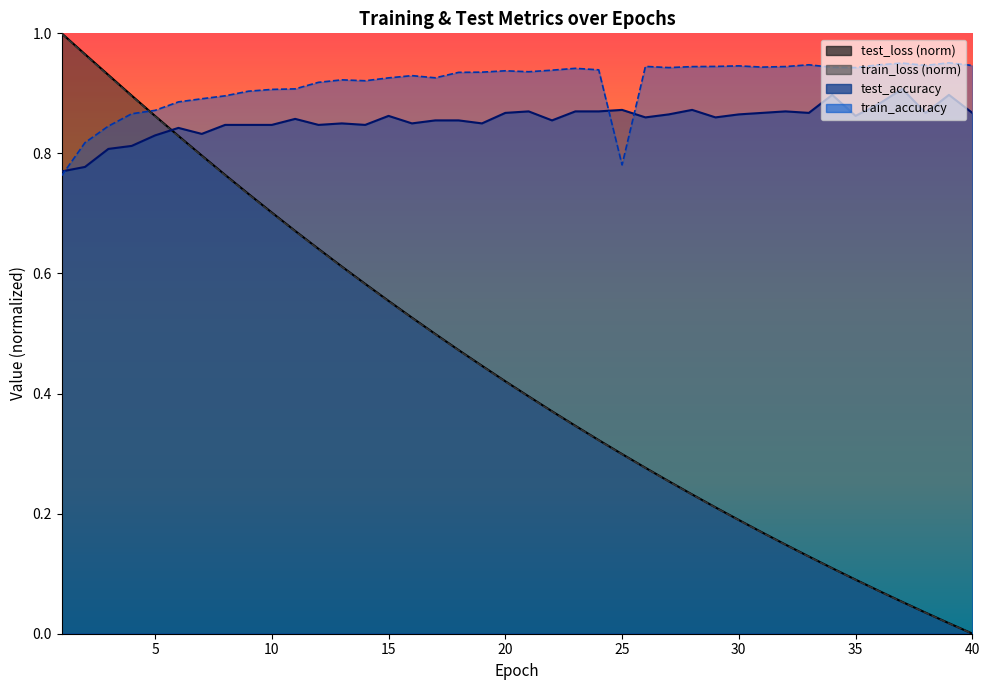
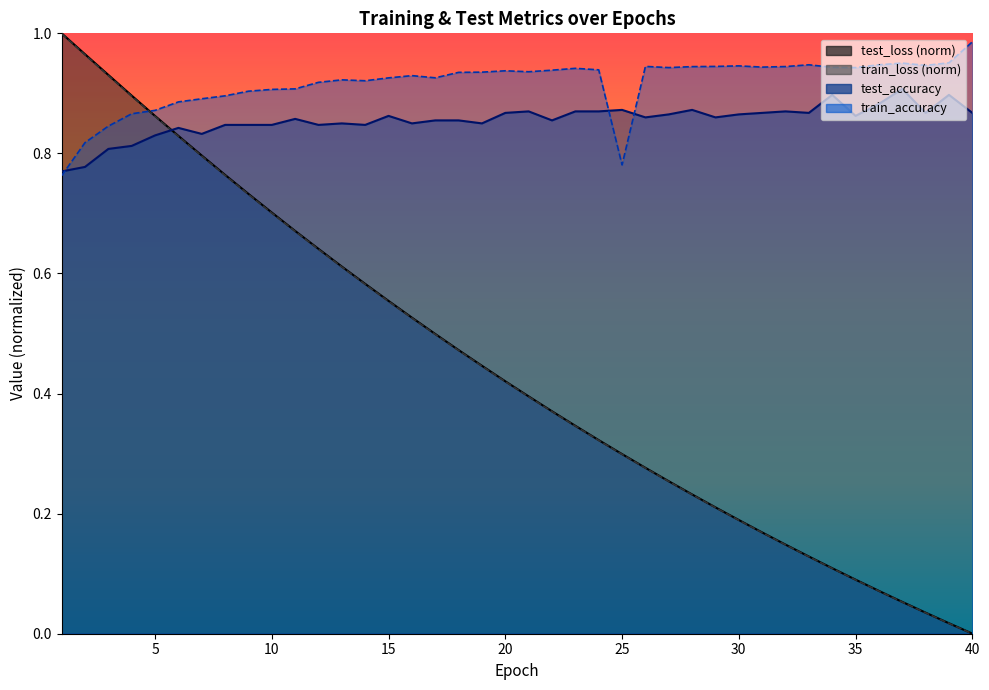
train_accuracy, 40: 0.95 -> 0.99
